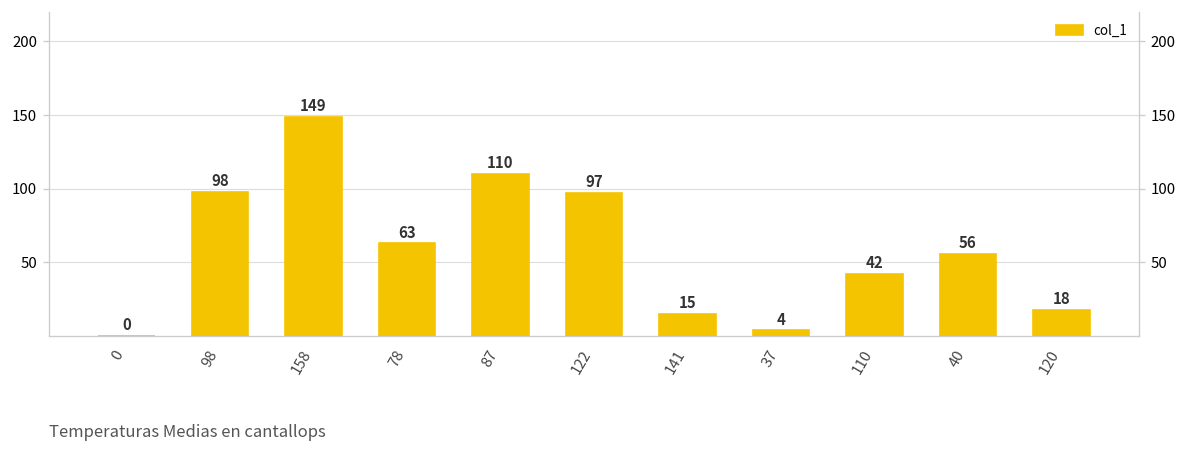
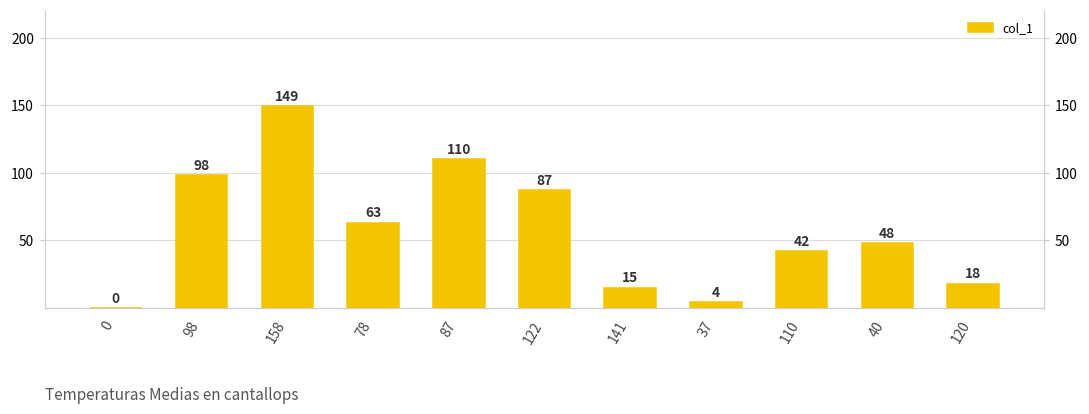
122: 97 -> 87
40: 56 -> 48
